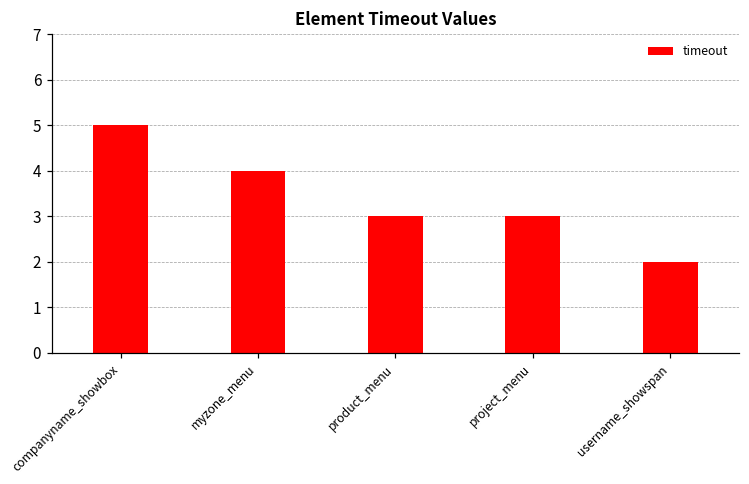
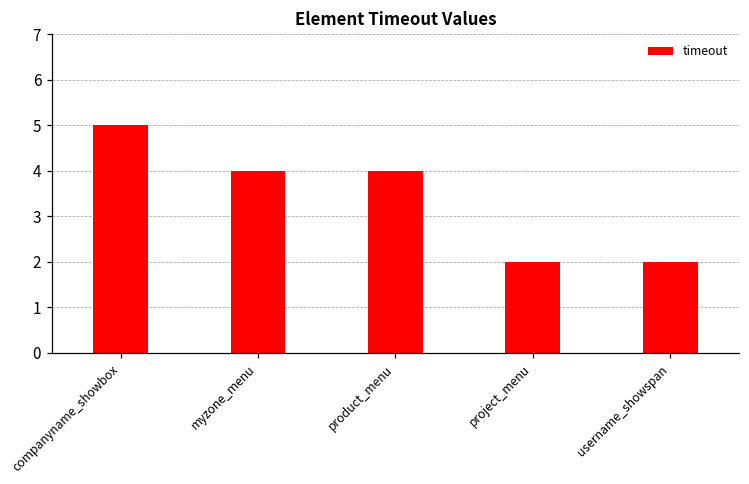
product_menu: 3 -> 4
project_menu: 3 -> 2
